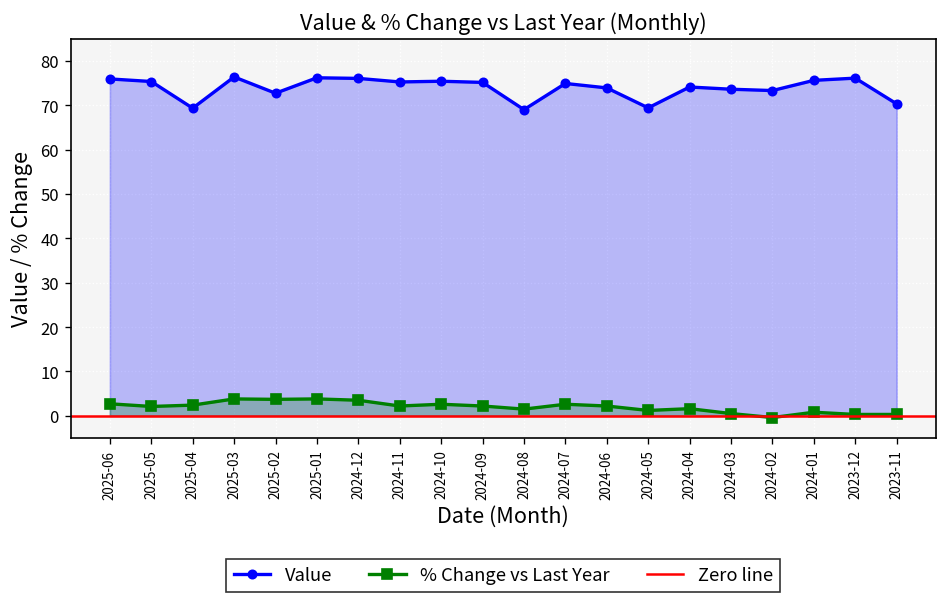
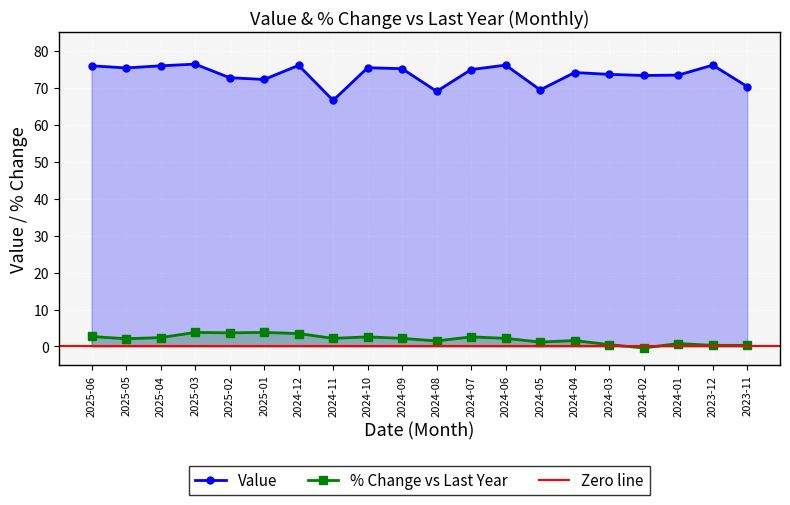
Value, 2025-04: 69 -> 76
Value, 2025-01: 76 -> 72
Value, 2024-11: 75 -> 67
Value, 2024-06: 74 -> 76
Value, 2024-01: 76 -> 73
